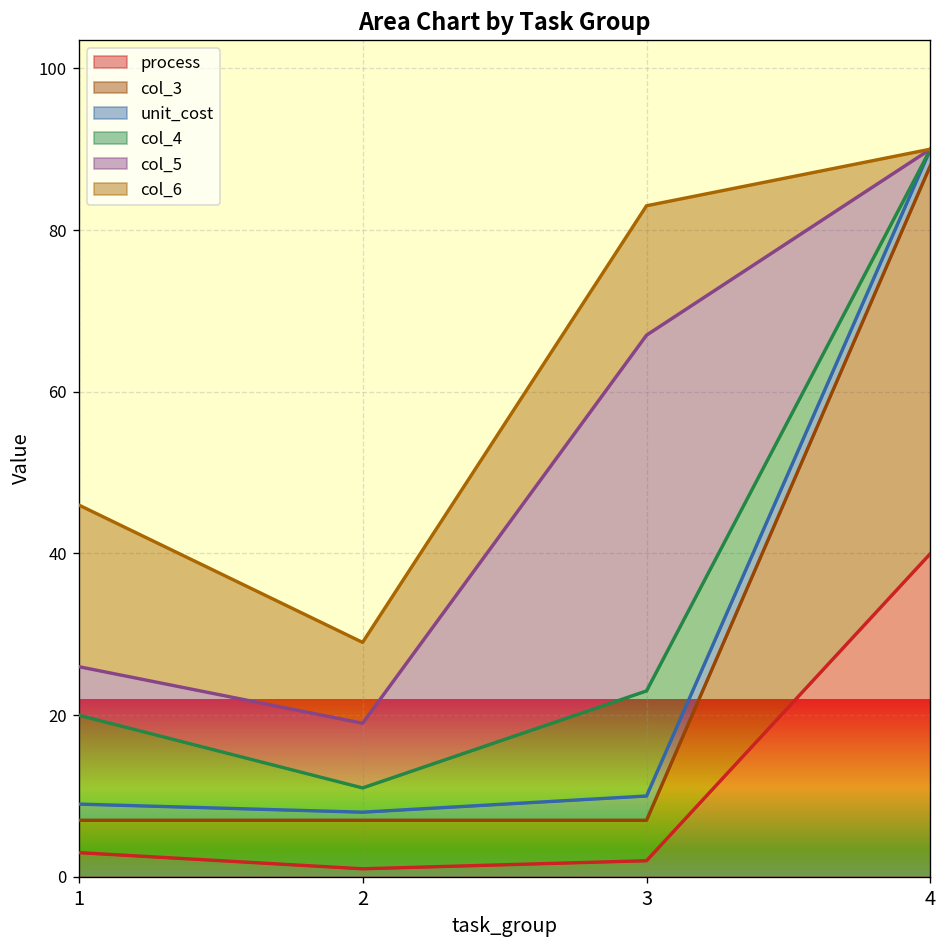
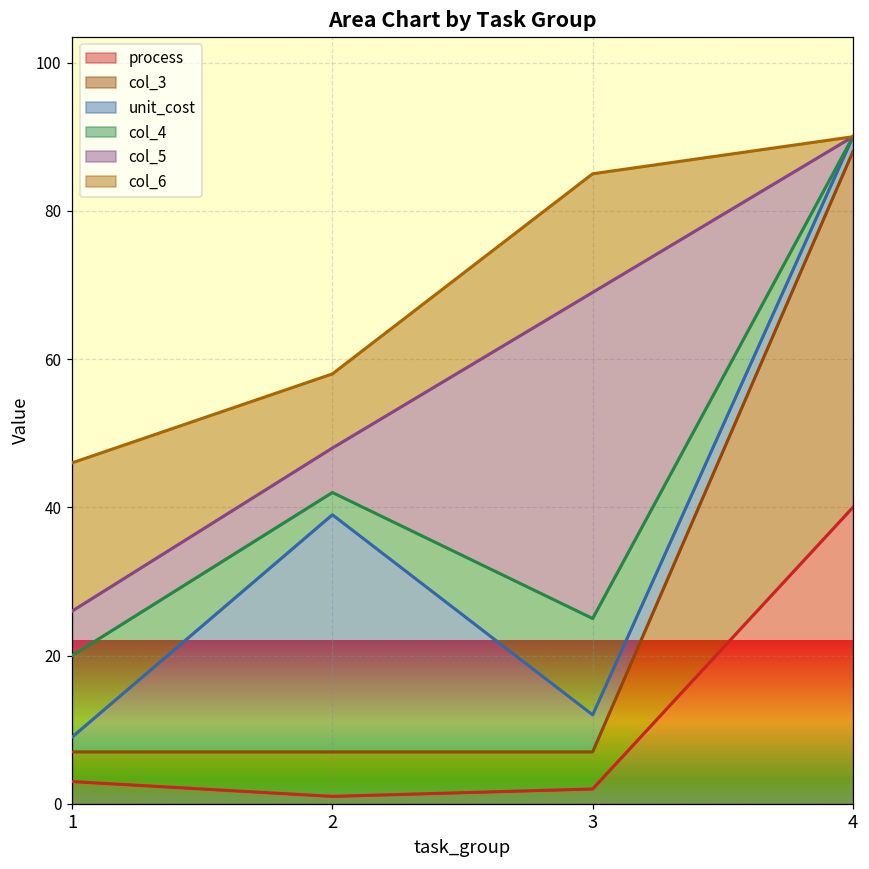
unit_cost, 2: 1 -> 32
col_5, 2: 8 -> 6
unit_cost, 3: 3 -> 5
